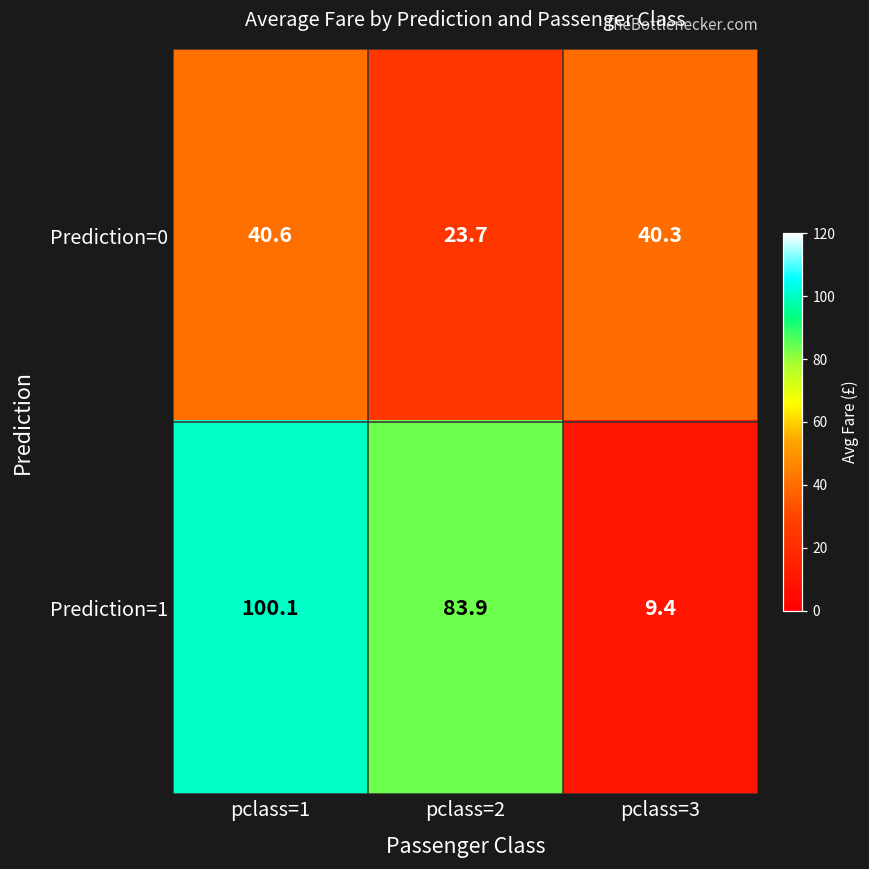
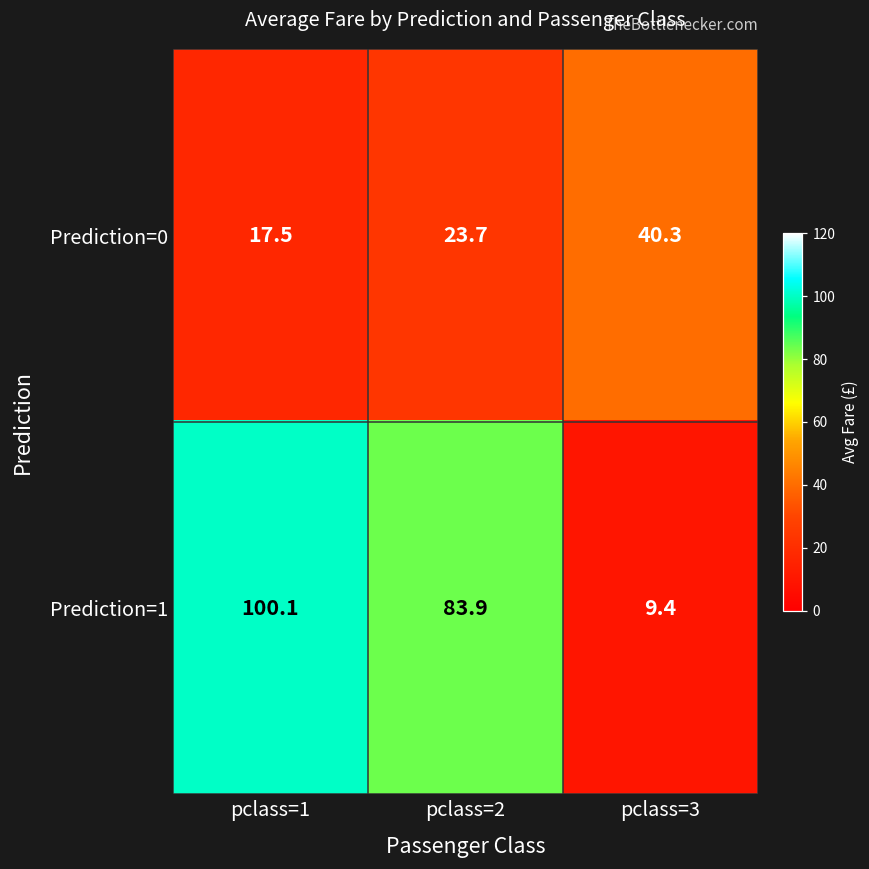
Prediction=0, pclass=1: 40.6 -> 17.5
